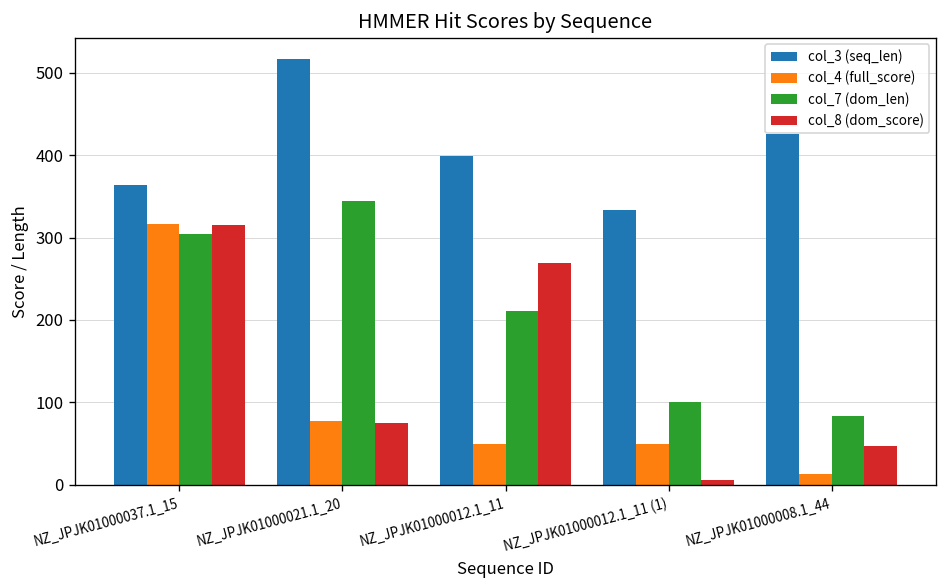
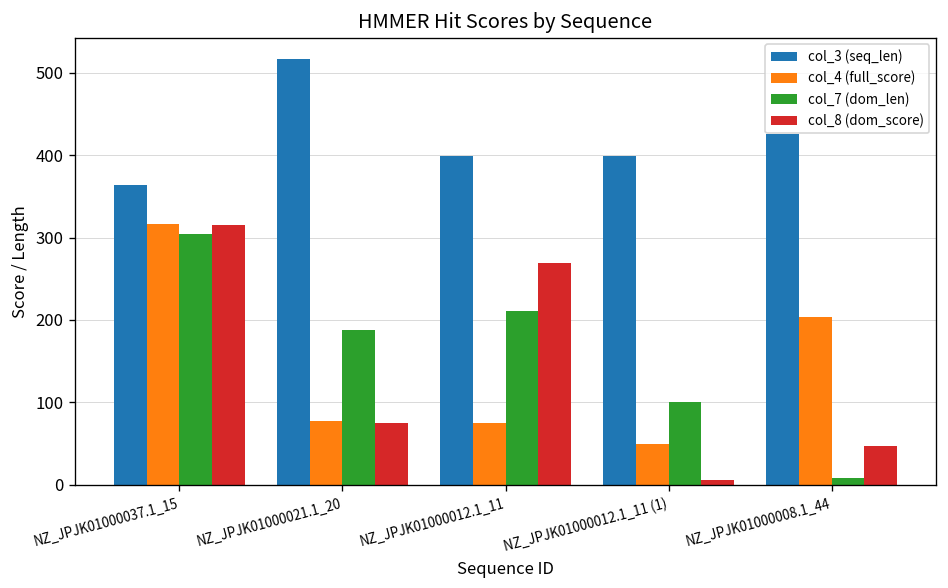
col_7 (dom_len), NZ_JPJK01000021.1_20: 350 -> 190
col_4 (full_score), NZ_JPJK01000012.1_11: 50 -> 70
col_3 (seq_len), NZ_JPJK01000012.1_11 (1): 330 -> 400
col_4 (full_score), NZ_JPJK01000008.1_44: 10 -> 200
col_7 (dom_len), NZ_JPJK01000008.1_44: 80 -> 10
